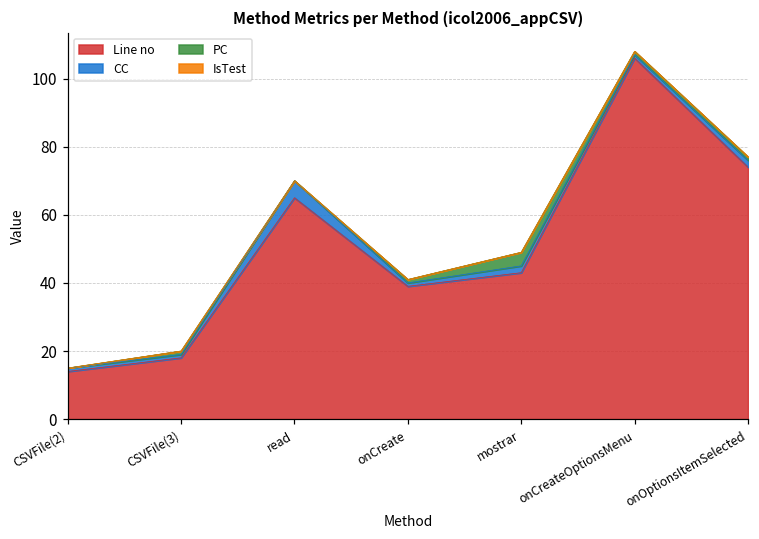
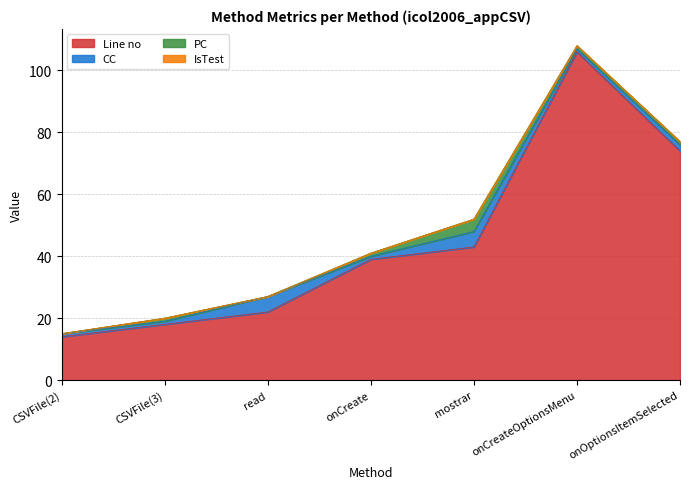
Line no, read: 65 -> 22
CC, mostrar: 2 -> 5
